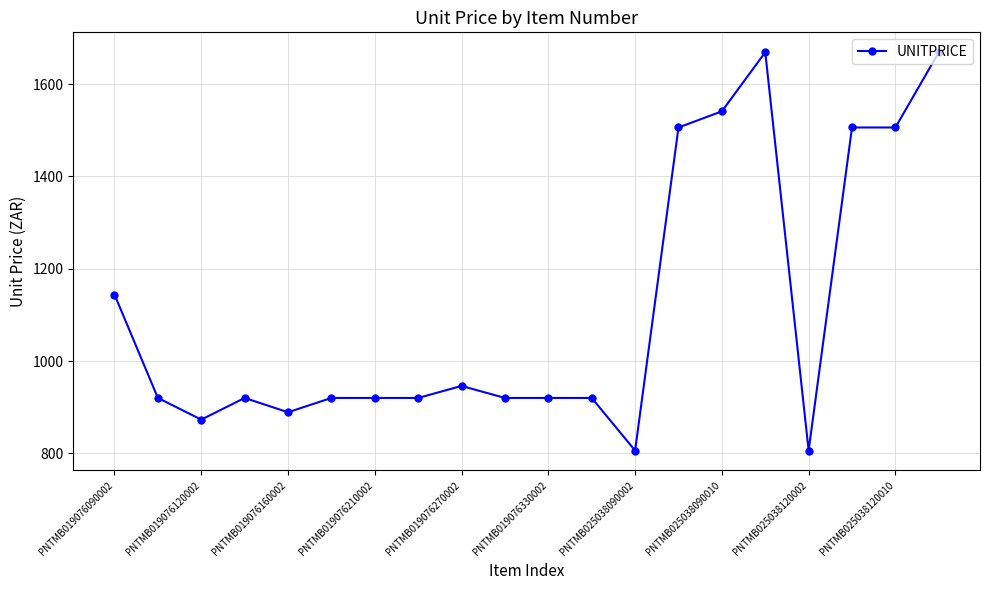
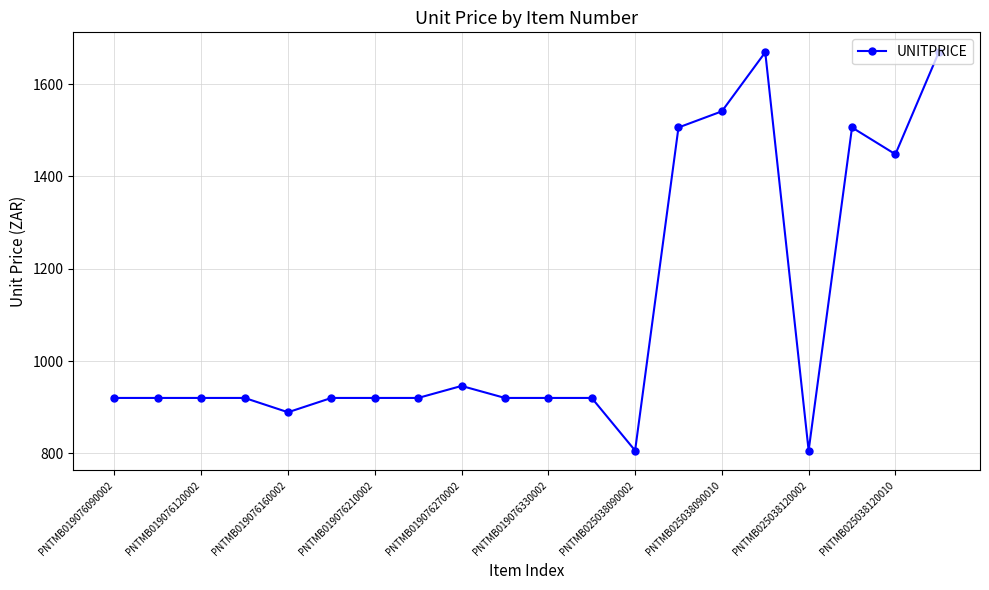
PNTMB019076090002: 1140 -> 920
PNTMB019076120002: 870 -> 920
PNTMB025038120010: 1510 -> 1450
